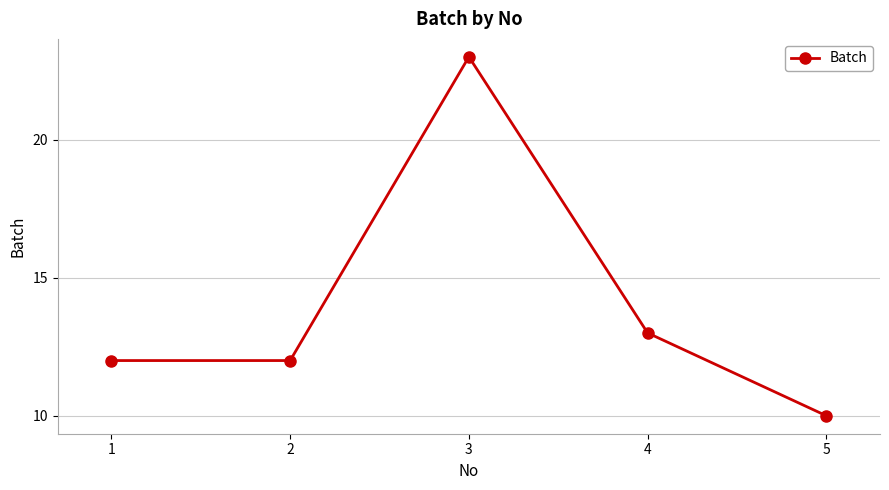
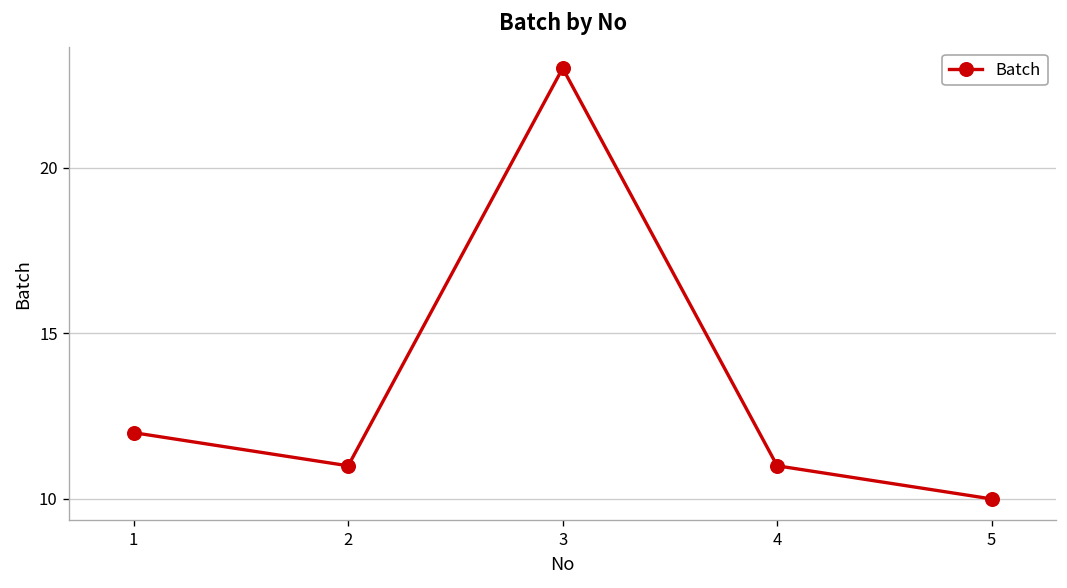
2: 12 -> 11
4: 13 -> 11
